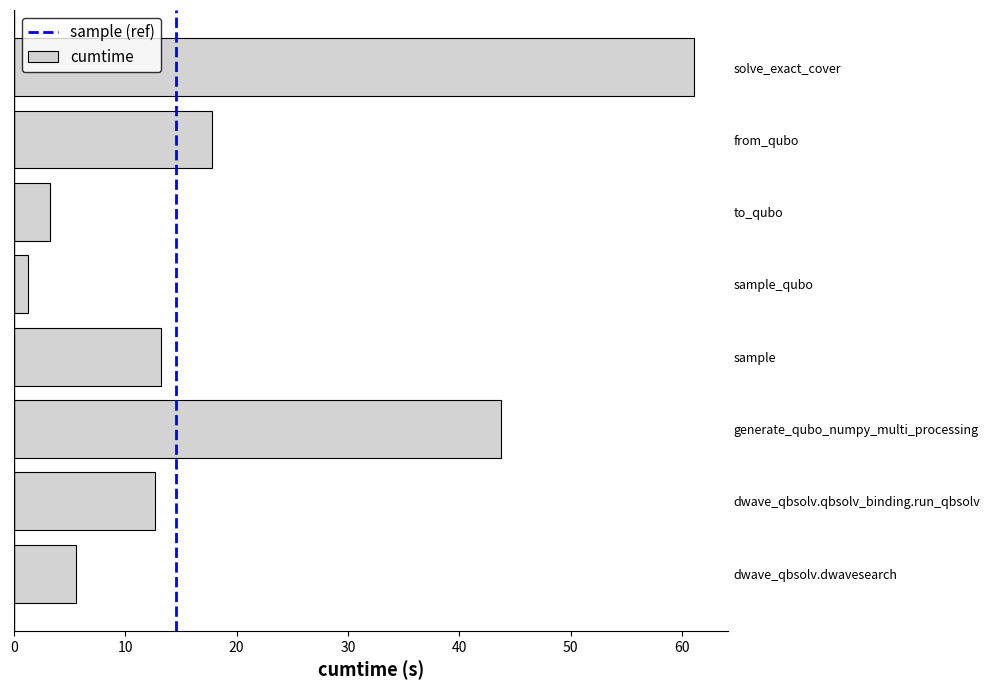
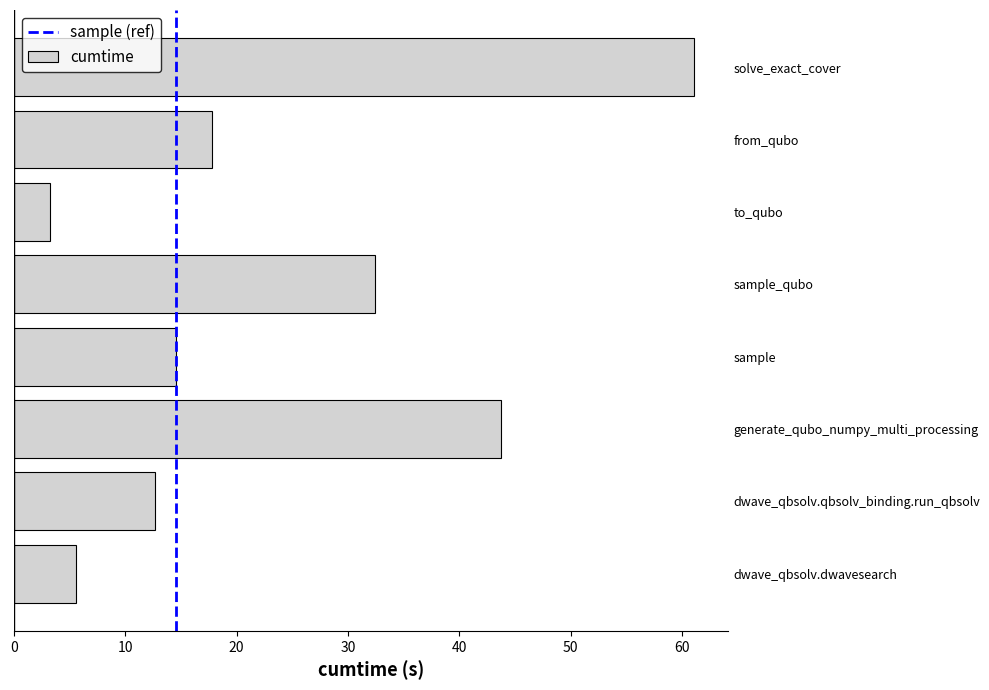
sample_qubo: 1.3 -> 32.4
sample: 13.2 -> 14.5
